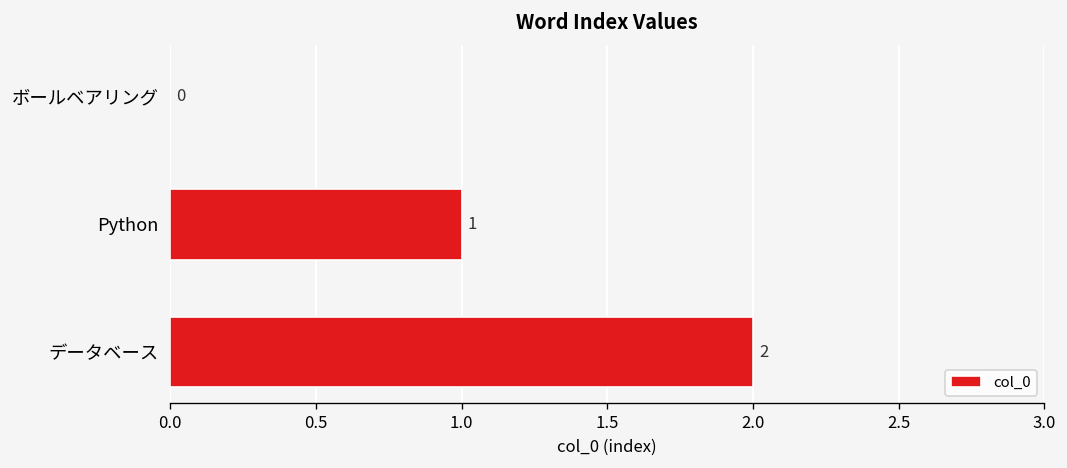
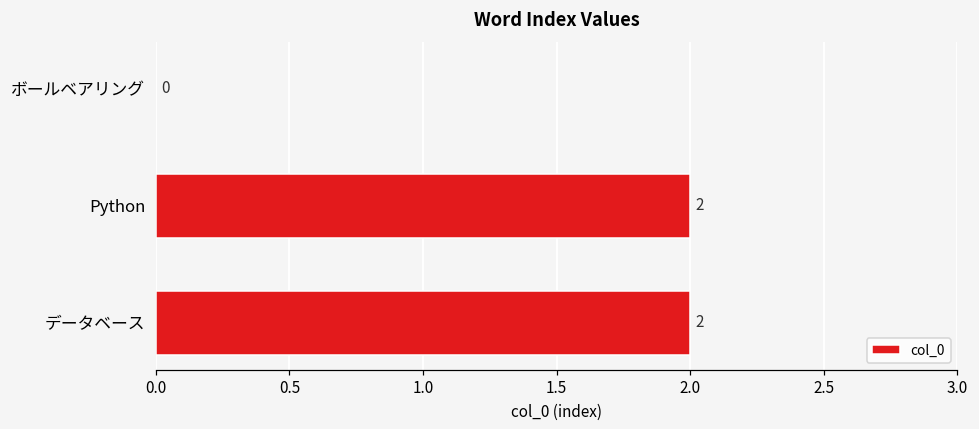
Python: 1 -> 2
